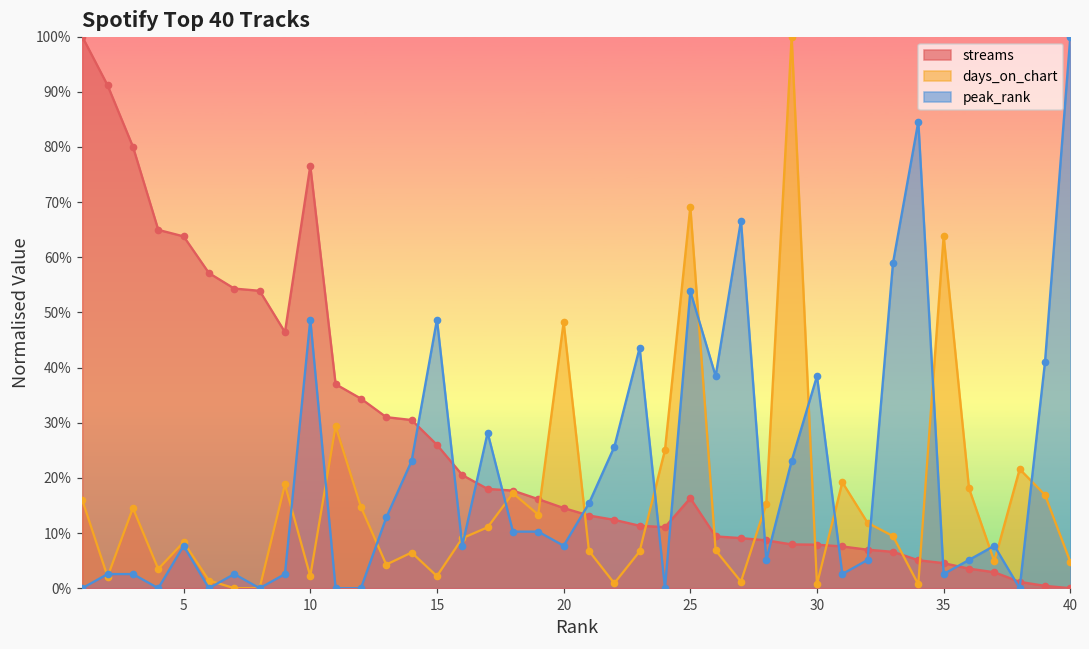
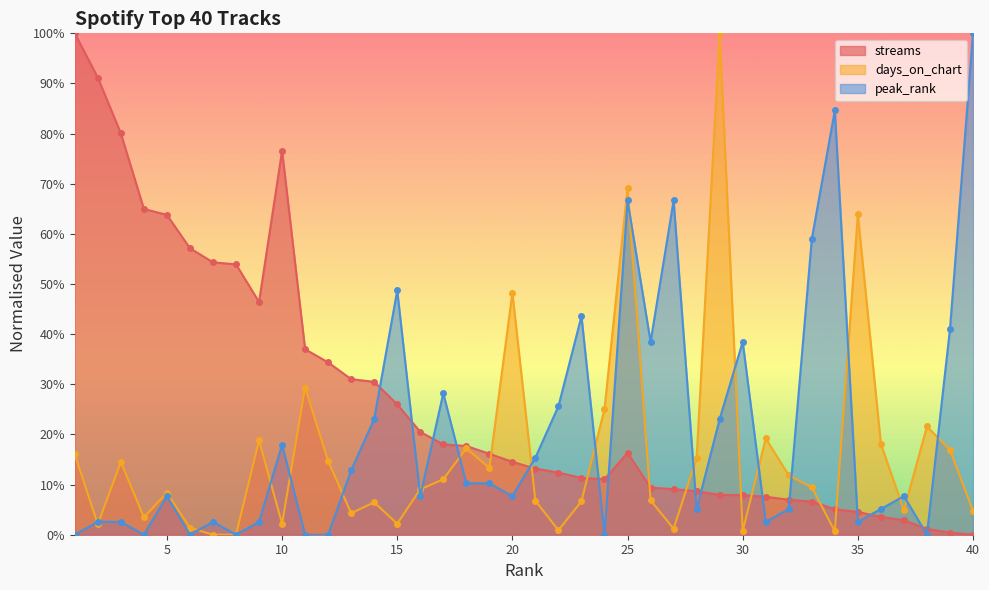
peak_rank, 10: 49% -> 18%
peak_rank, 25: 54% -> 67%
